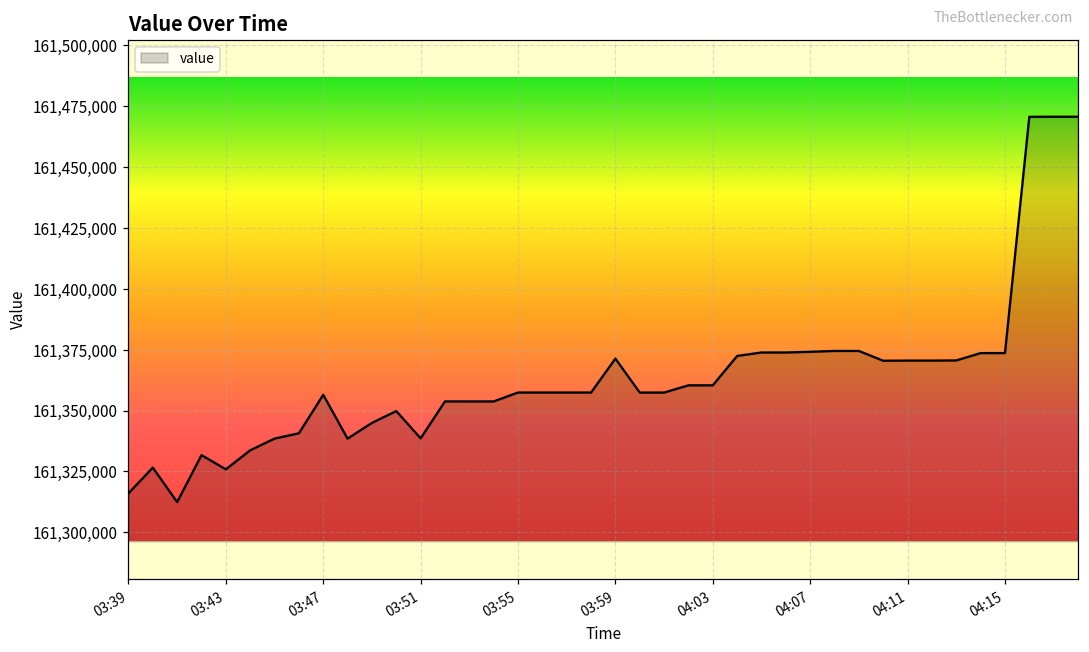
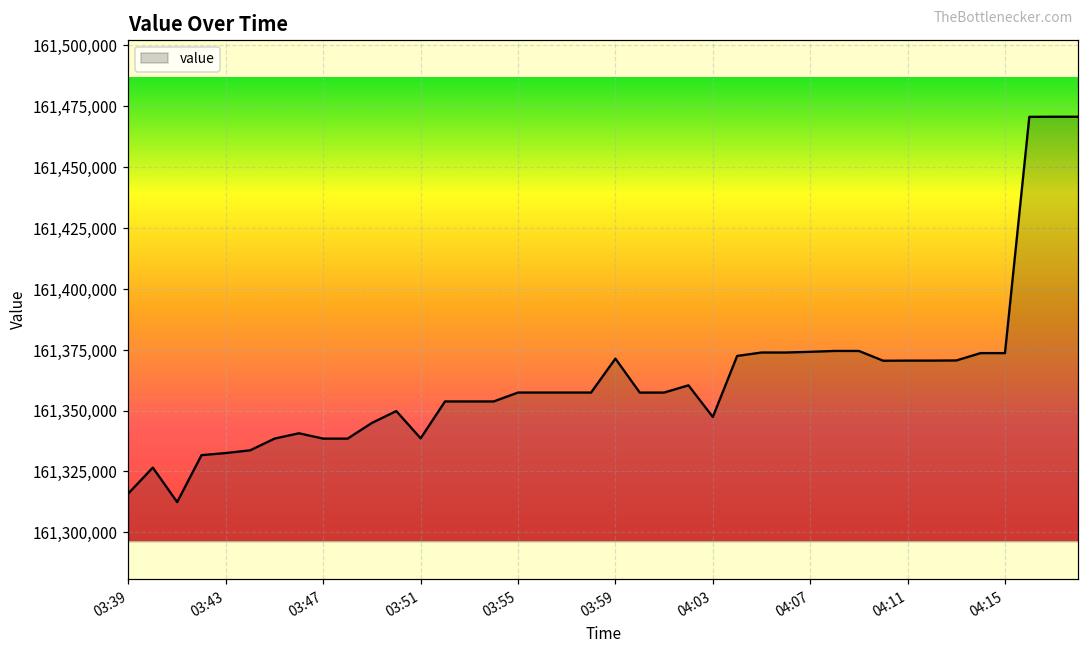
03:43: 161,326,000 -> 161,333,000
03:47: 161,356,000 -> 161,338,000
04:03: 161,360,000 -> 161,347,000
